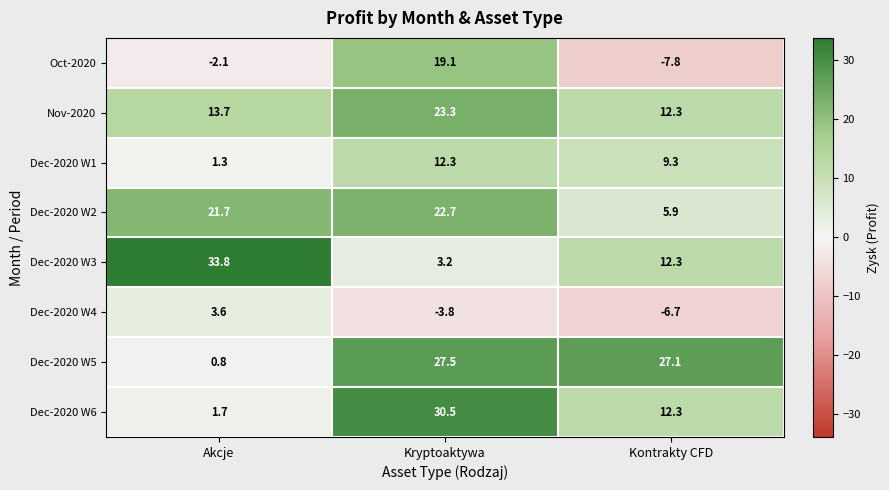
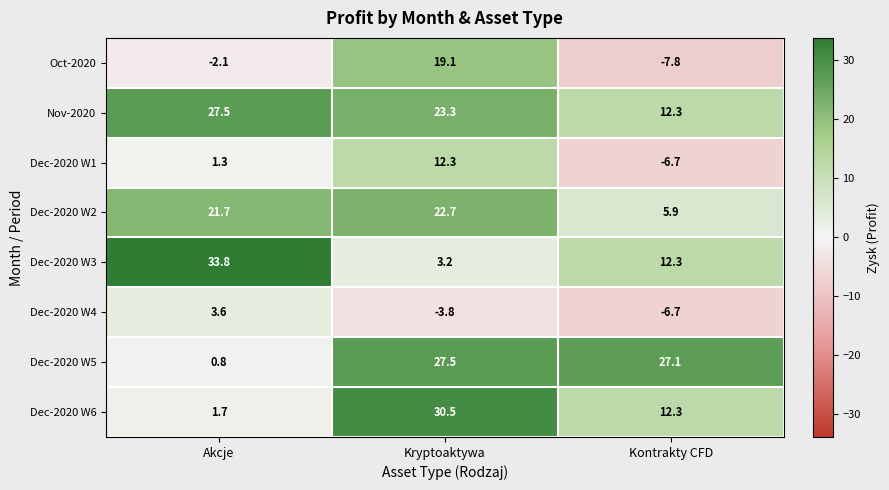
Nov-2020, Akcje: 13.7 -> 27.5
Dec-2020 W1, Kontrakty CFD: 9.3 -> -6.7
